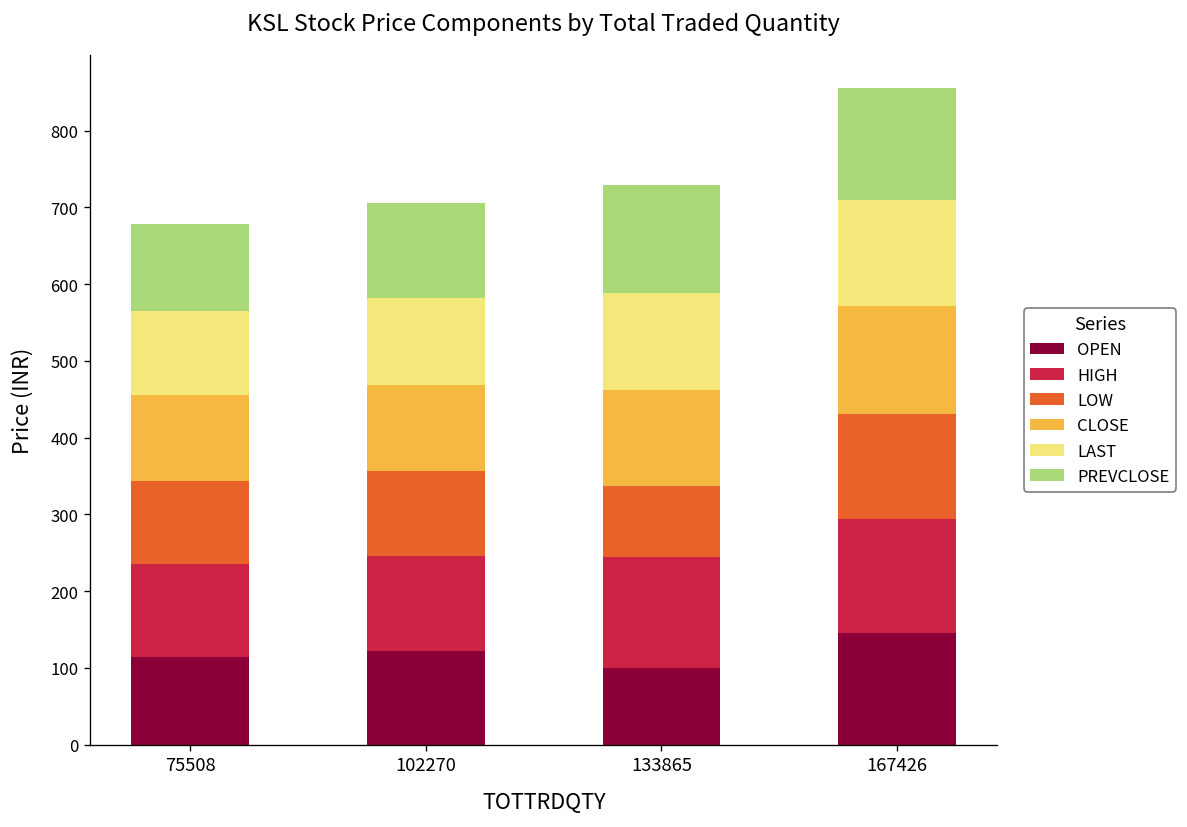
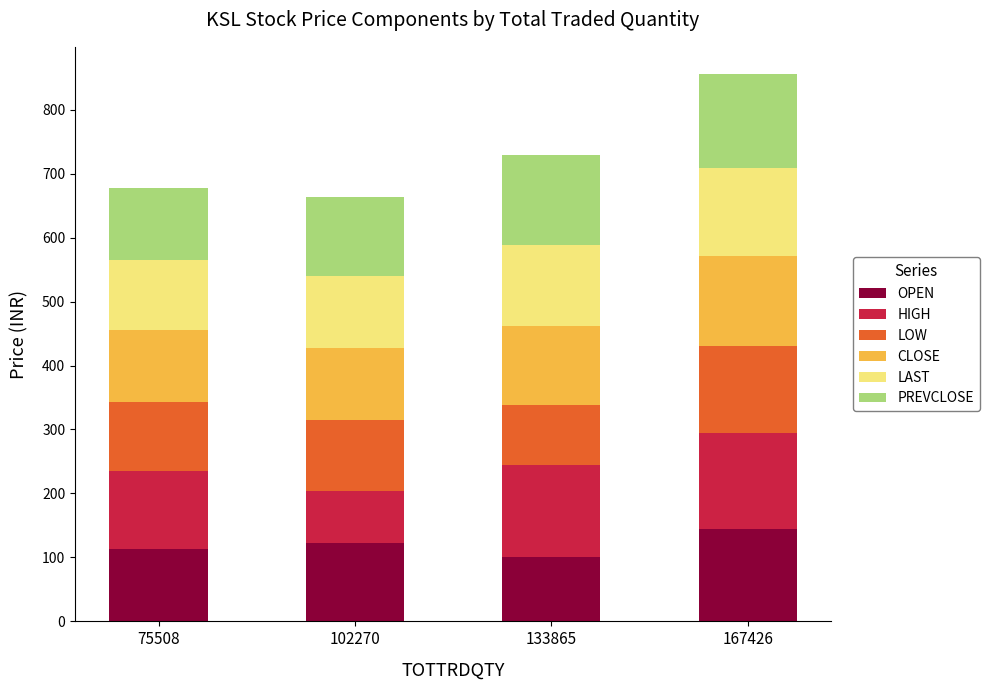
HIGH, 102270: 120 -> 80
